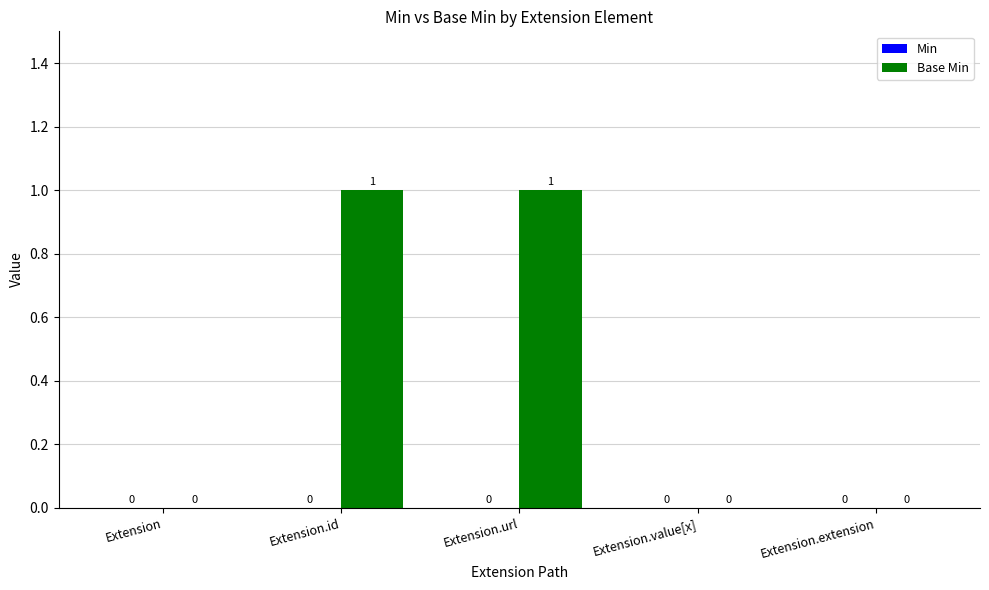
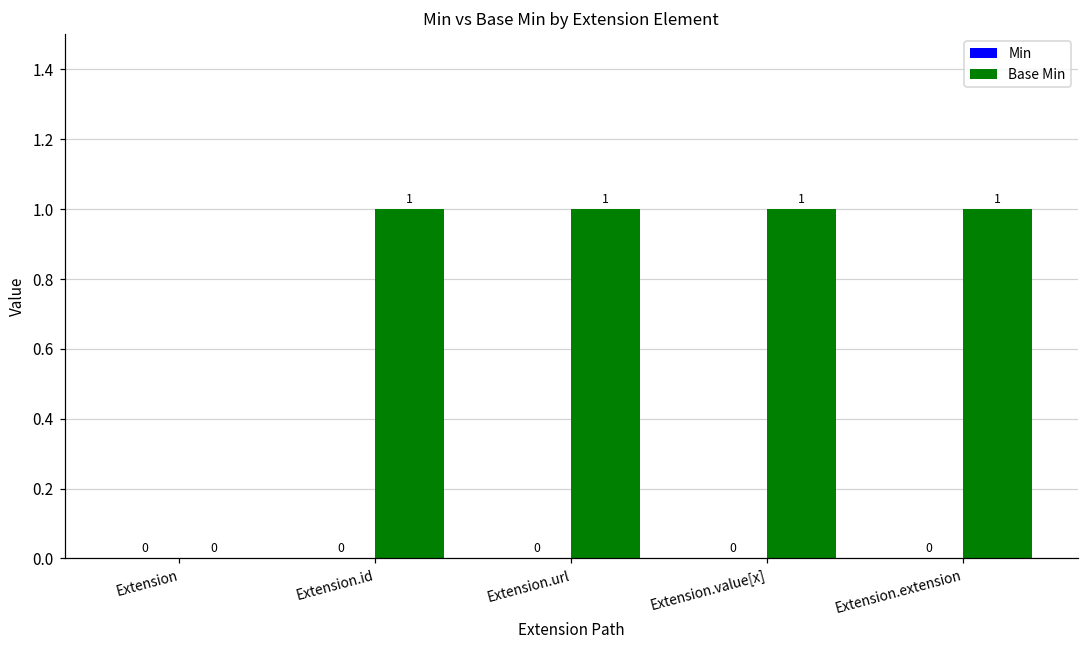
Base Min, Extension.value[x]: 0 -> 1
Base Min, Extension.extension: 0 -> 1
